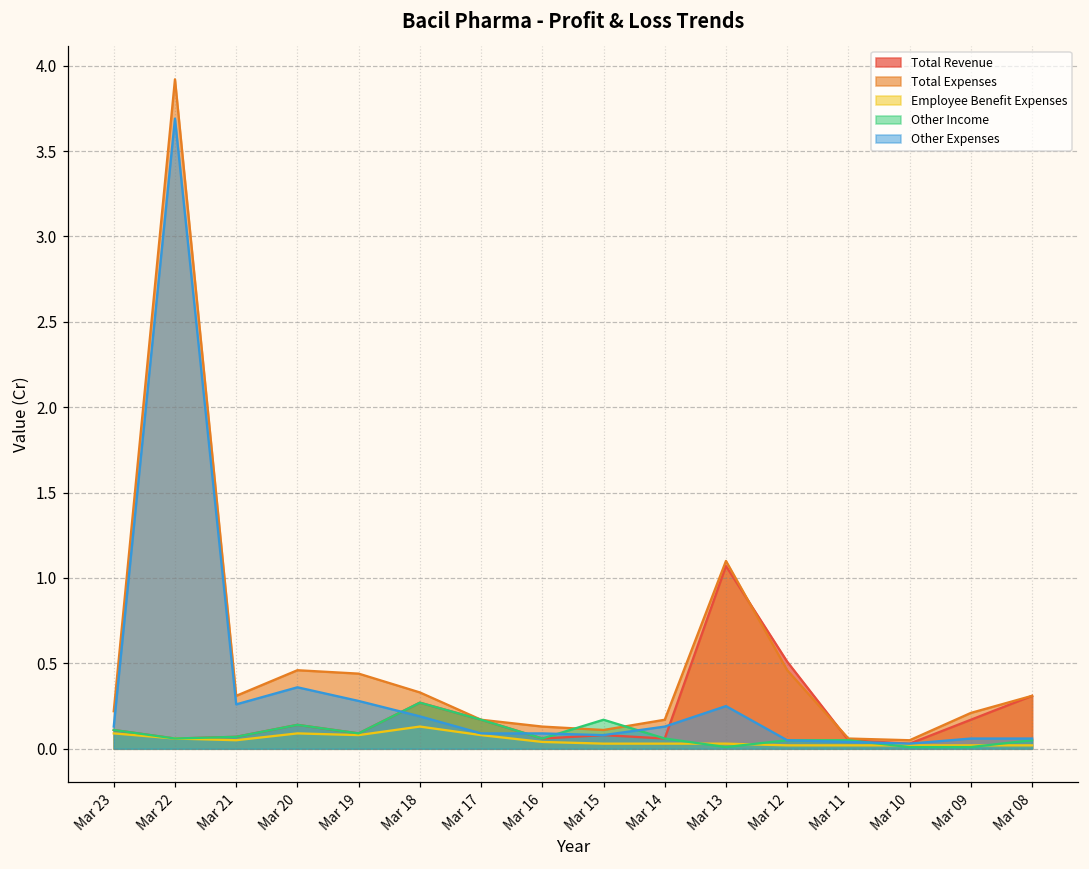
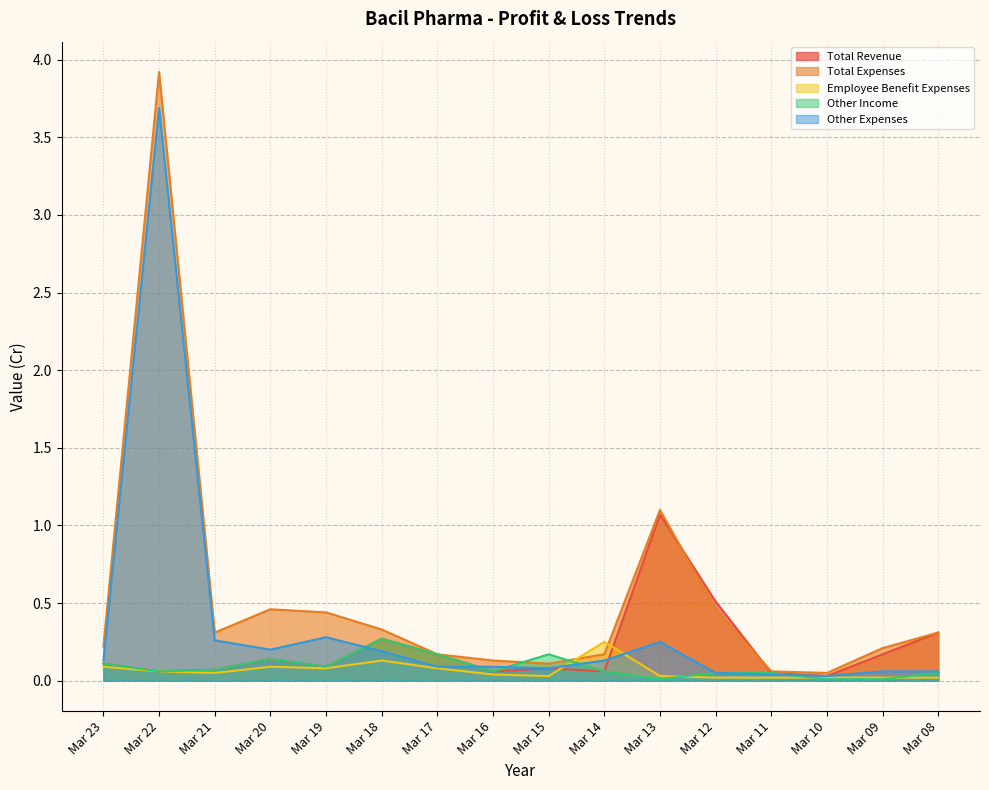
Other Expenses, Mar 20: 0.36 -> 0.20
Employee Benefit Expenses, Mar 14: 0.03 -> 0.25
